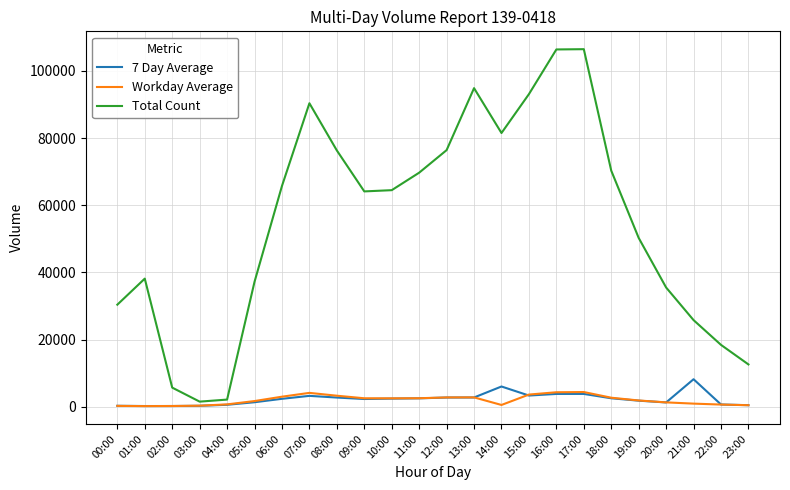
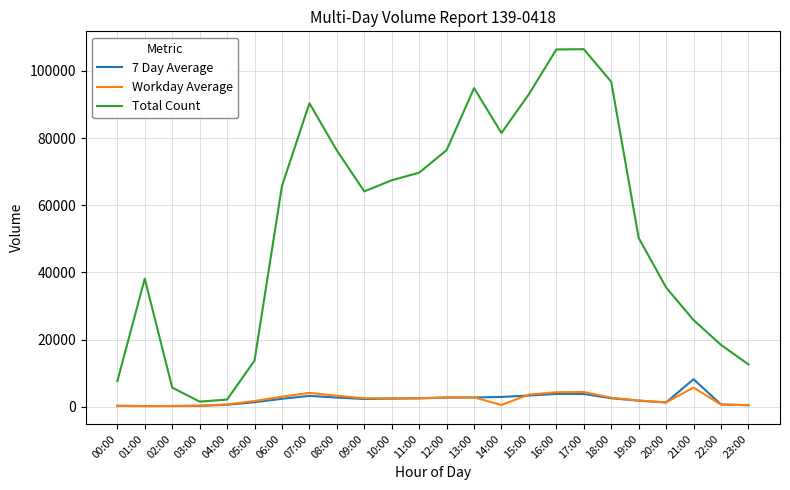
Total Count, 00:00: 30000 -> 8000
Total Count, 05:00: 37000 -> 14000
Total Count, 10:00: 64000 -> 67000
7 Day Average, 14:00: 6000 -> 3000
Total Count, 18:00: 70000 -> 97000
Workday Average, 21:00: 1000 -> 6000
